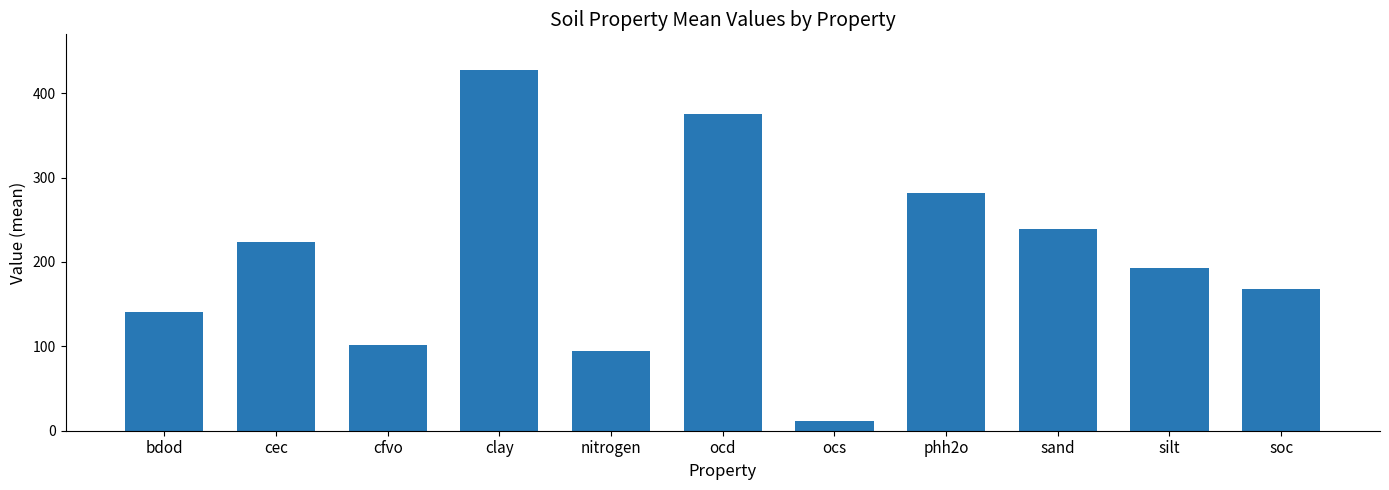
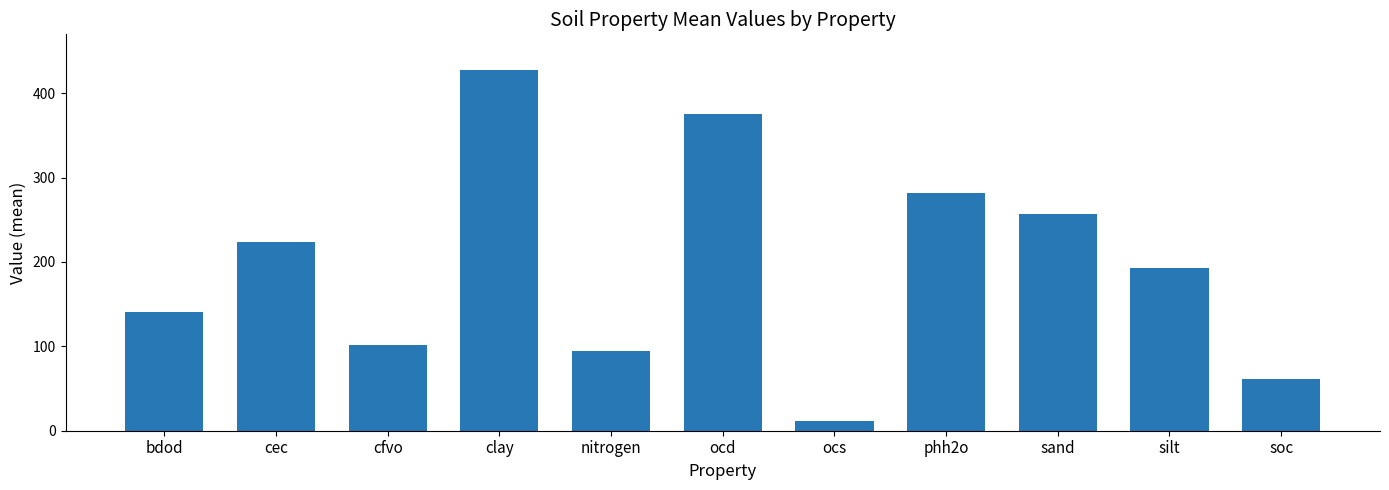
sand: 240 -> 260
soc: 170 -> 60
